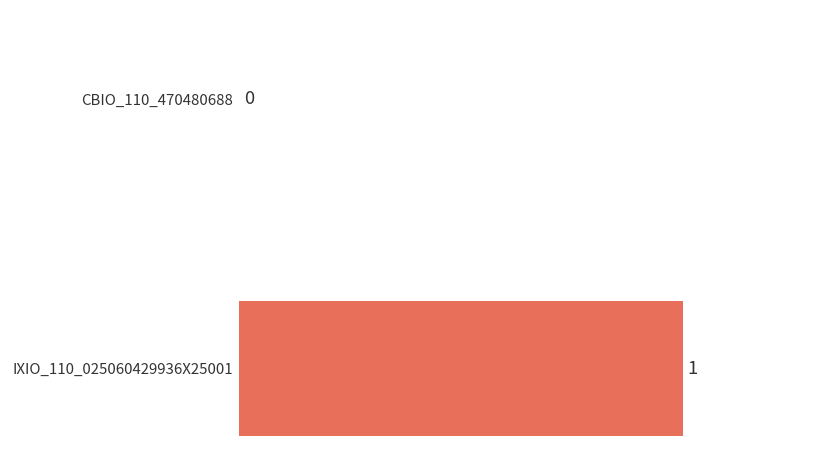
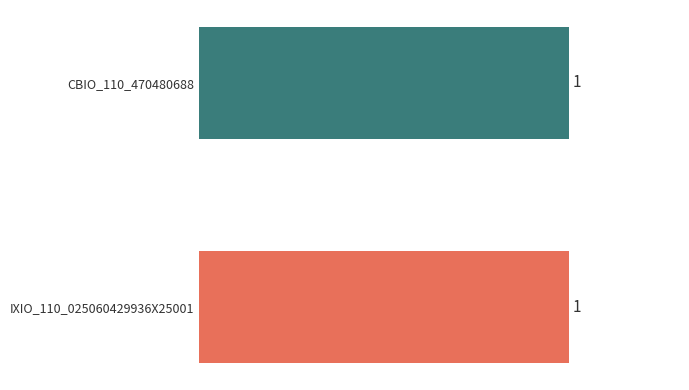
CBIO_110_470480688: 0 -> 1
